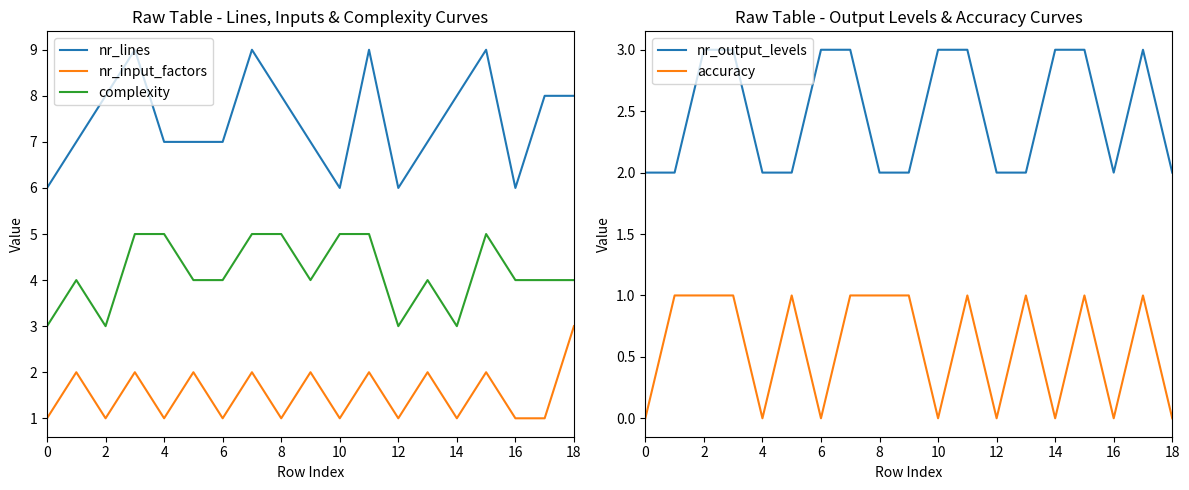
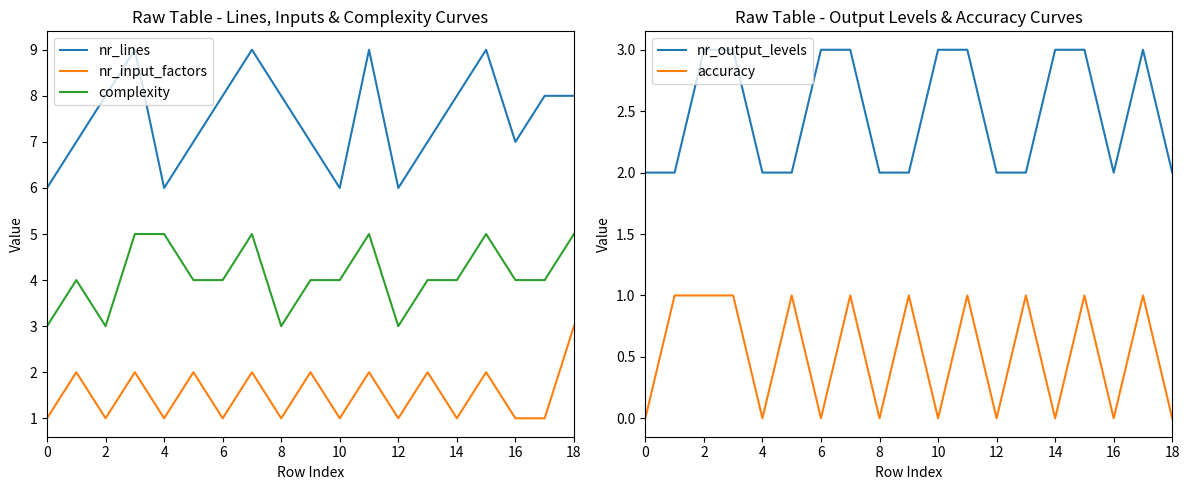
Raw Table - Lines, Inputs & Complexity Curves, nr_lines, 4: 7 -> 6
Raw Table - Lines, Inputs & Complexity Curves, nr_lines, 6: 7 -> 8
Raw Table - Lines, Inputs & Complexity Curves, complexity, 8: 5 -> 3
Raw Table - Lines, Inputs & Complexity Curves, complexity, 10: 5 -> 4
Raw Table - Lines, Inputs & Complexity Curves, complexity, 14: 3 -> 4
Raw Table - Lines, Inputs & Complexity Curves, nr_lines, 16: 6 -> 7
Raw Table - Lines, Inputs & Complexity Curves, complexity, 18: 4 -> 5
Raw Table - Output Levels & Accuracy Curves, accuracy, 8: 1 -> 0
